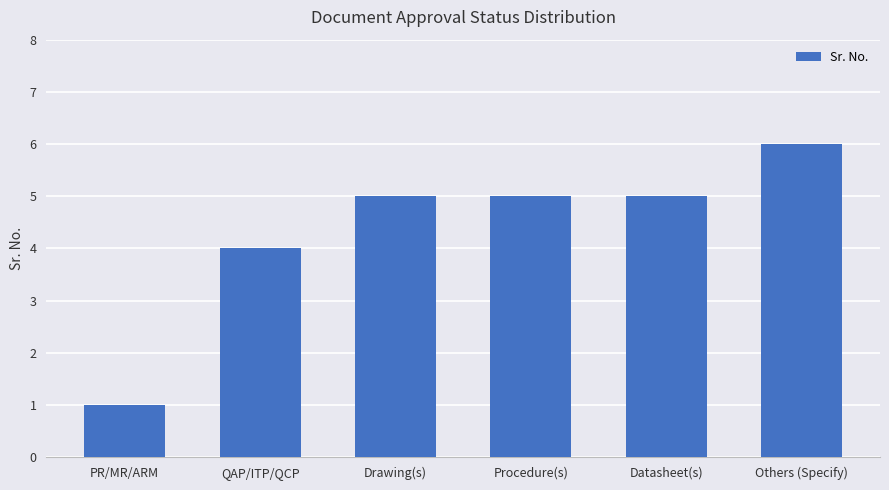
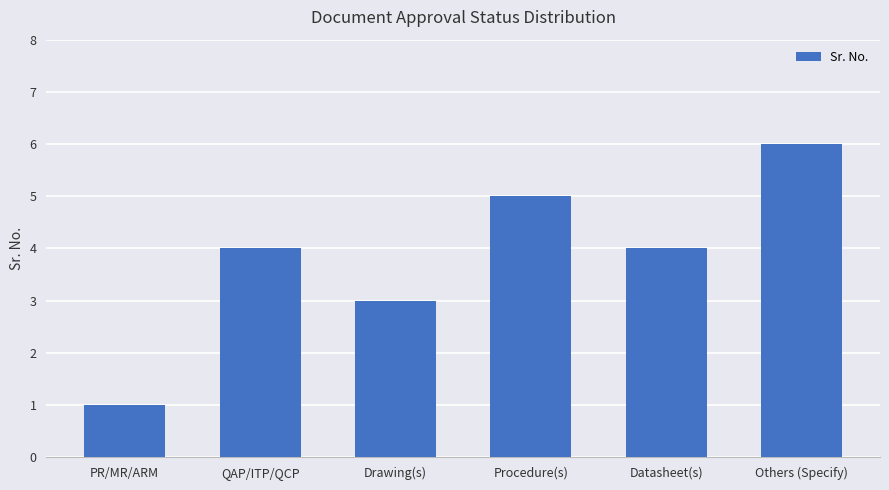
Drawing(s): 5 -> 3
Datasheet(s): 5 -> 4
